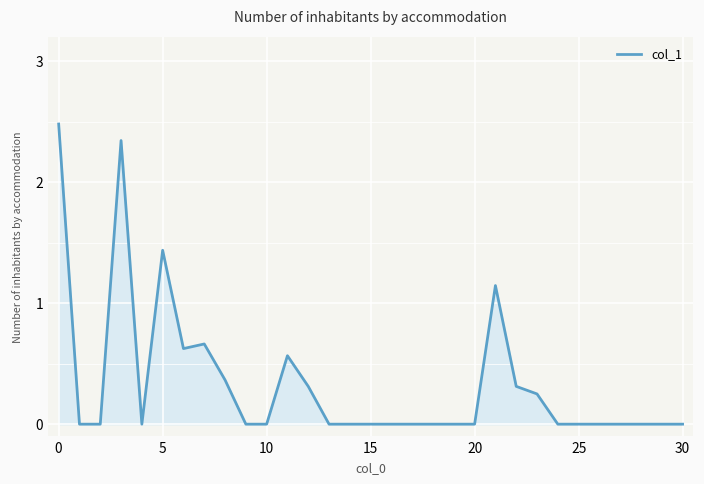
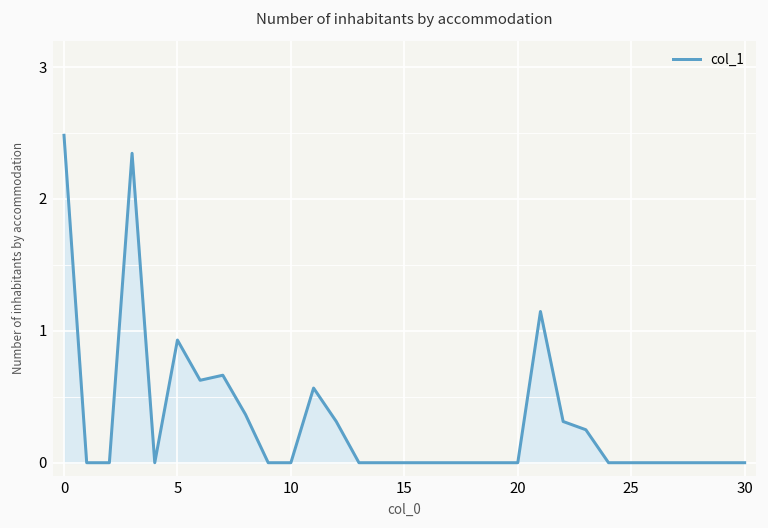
5: 1.44 -> 0.93
